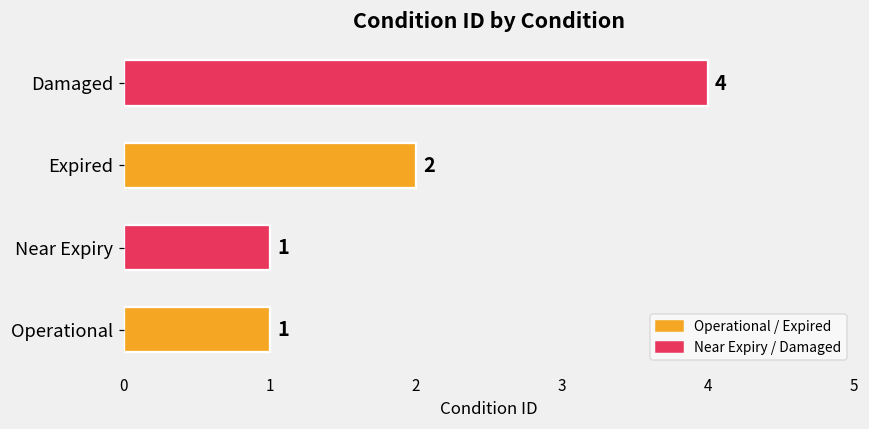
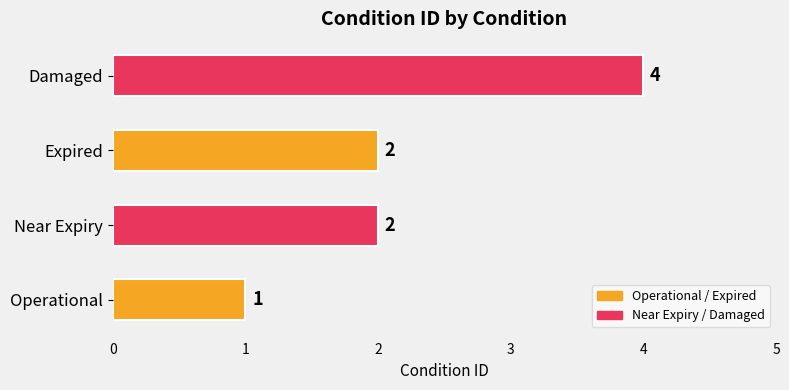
Near Expiry: 1 -> 2
